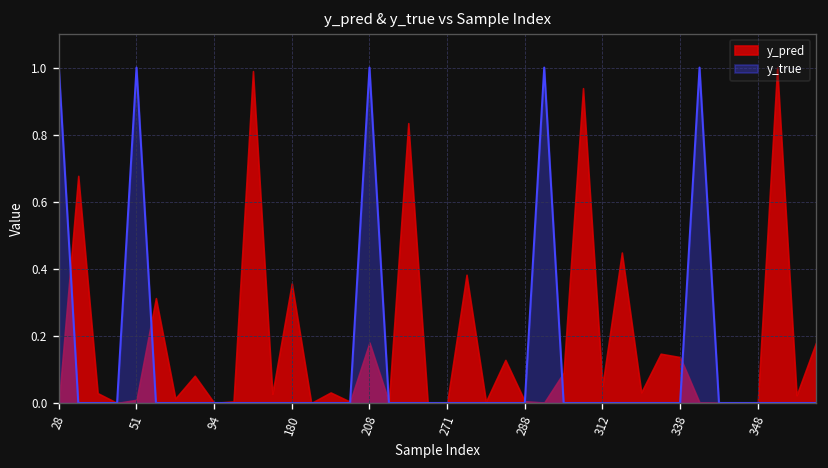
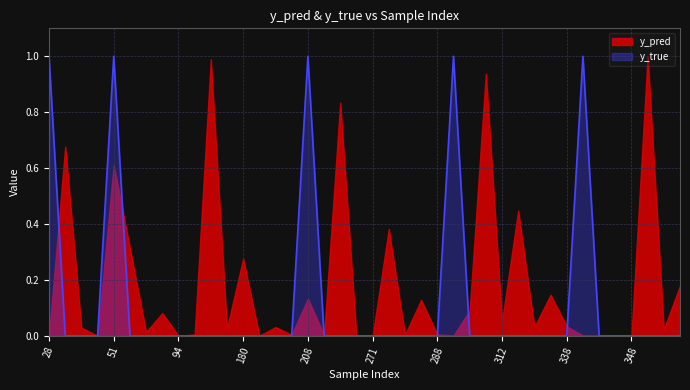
y_pred, 51: 0.01 -> 0.61
y_pred, 180: 0.36 -> 0.28
y_pred, 208: 0.18 -> 0.13
y_pred, 338: 0.14 -> 0.03
